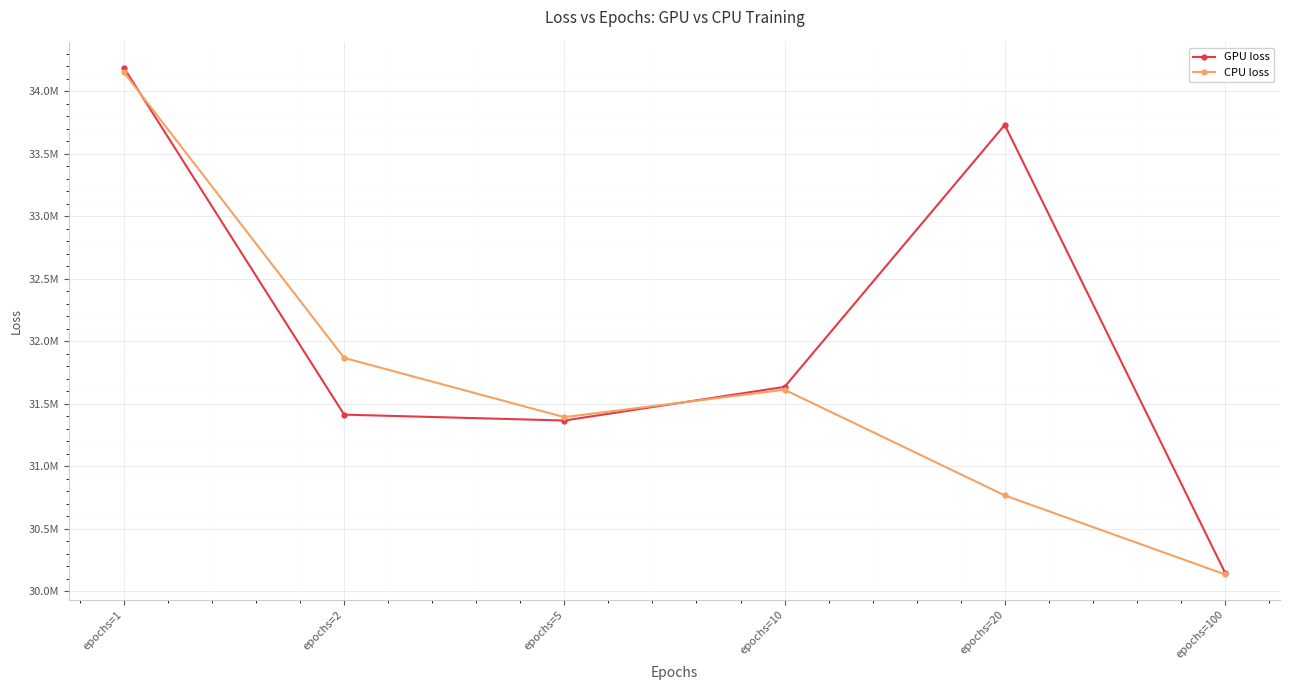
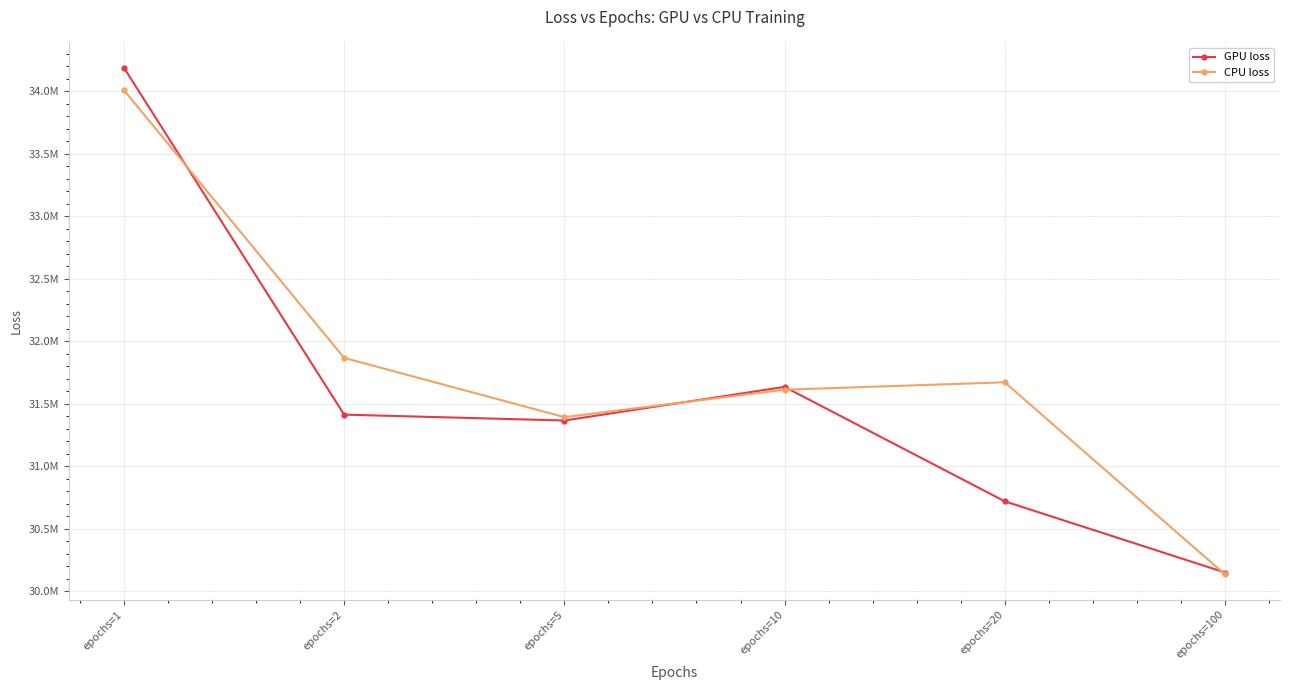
CPU loss, epochs=1: 34150000 -> 34010000
GPU loss, epochs=20: 33730000 -> 30720000
CPU loss, epochs=20: 30770000 -> 31670000
